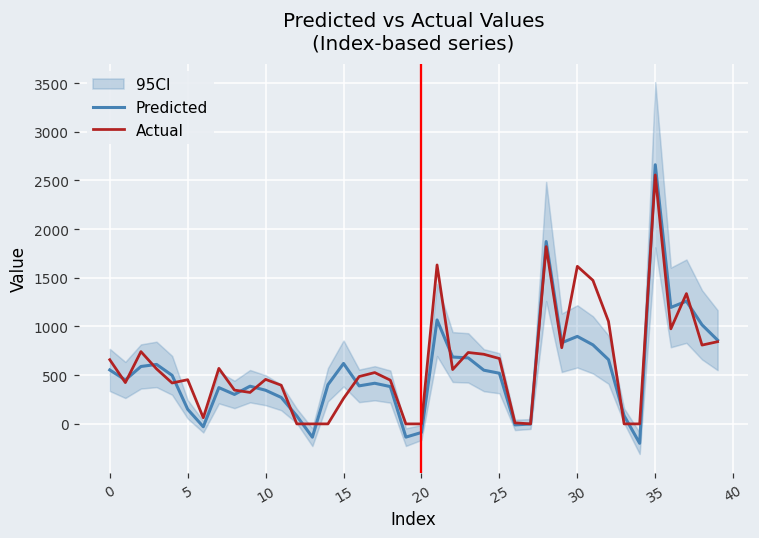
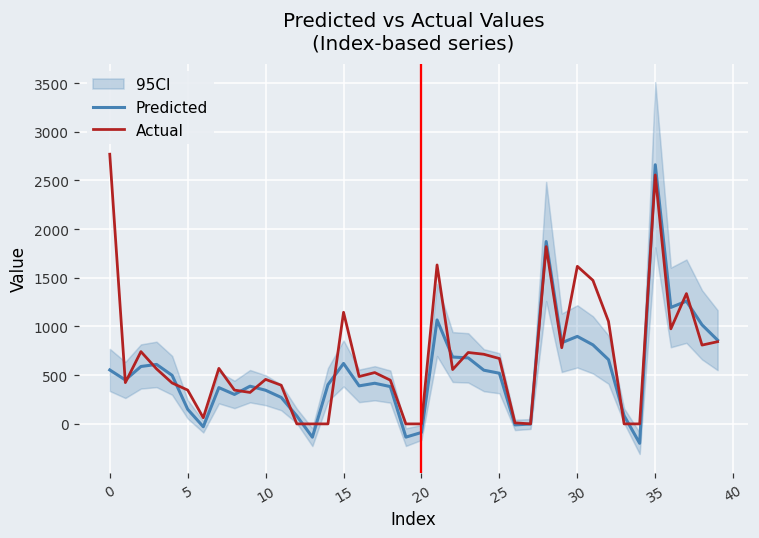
Actual, 0: 700 -> 2800
Actual, 5: 500 -> 300
Actual, 15: 300 -> 1100
